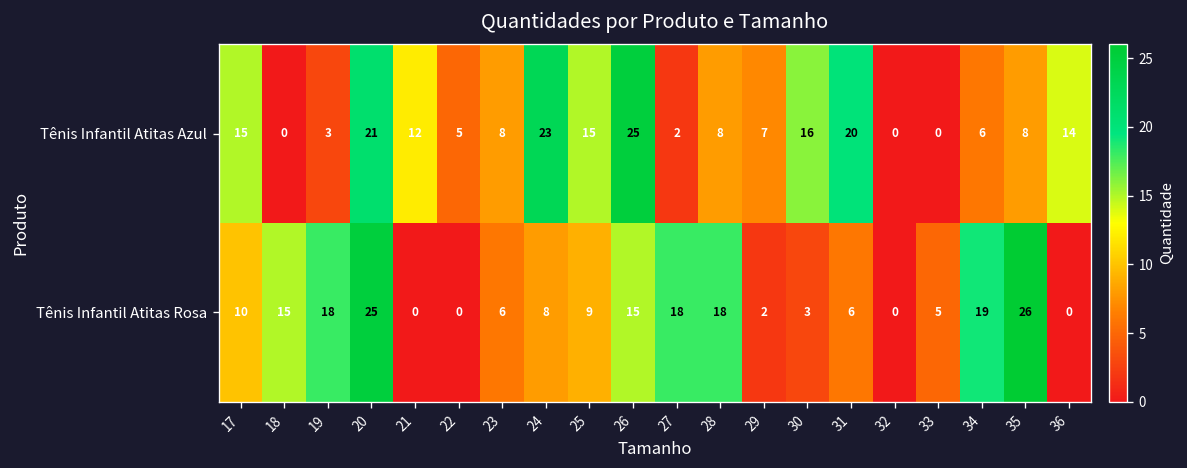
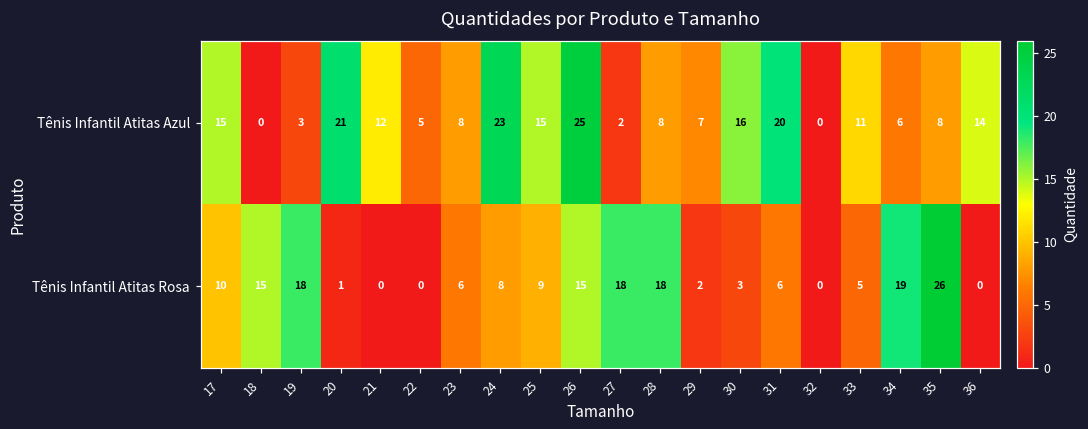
Tênis Infantil Atitas Azul, 33: 0 -> 11
Tênis Infantil Atitas Rosa, 20: 25 -> 1
